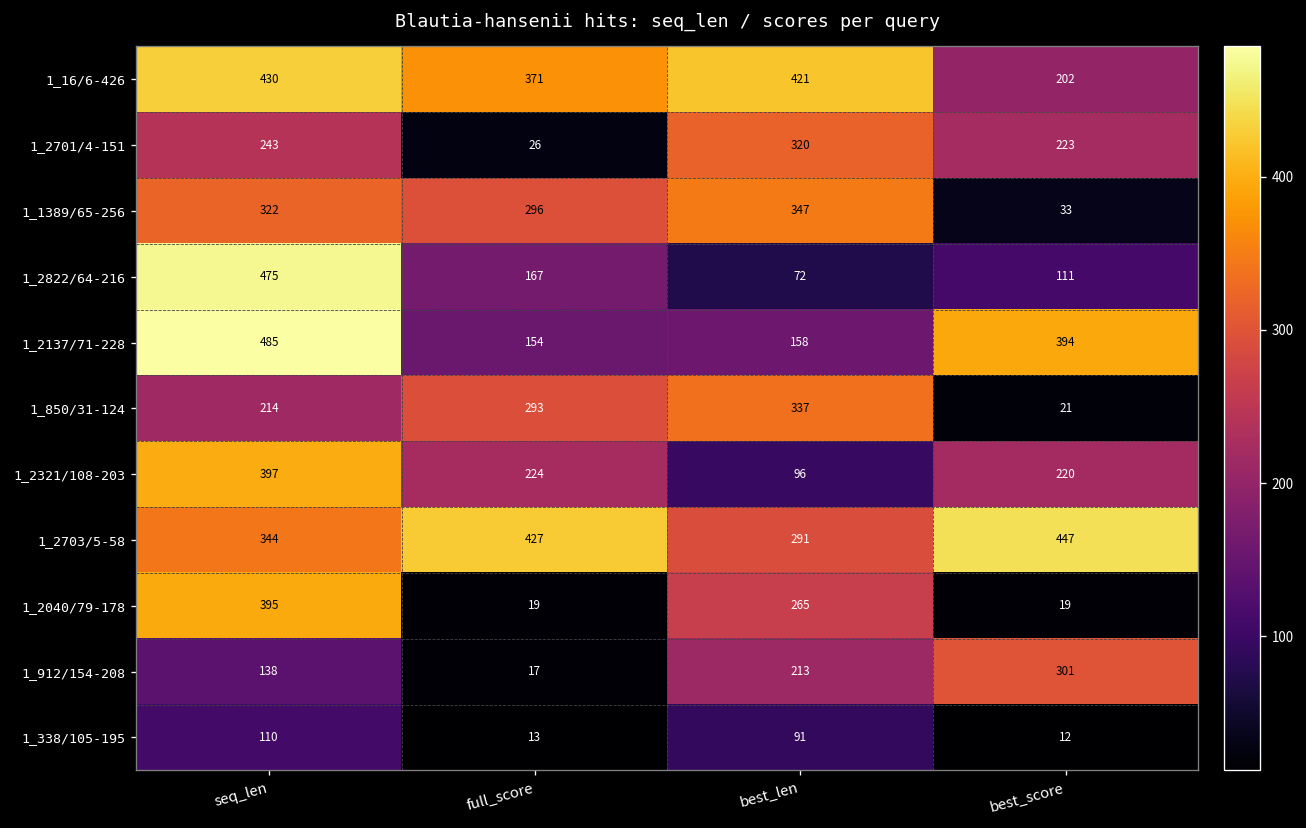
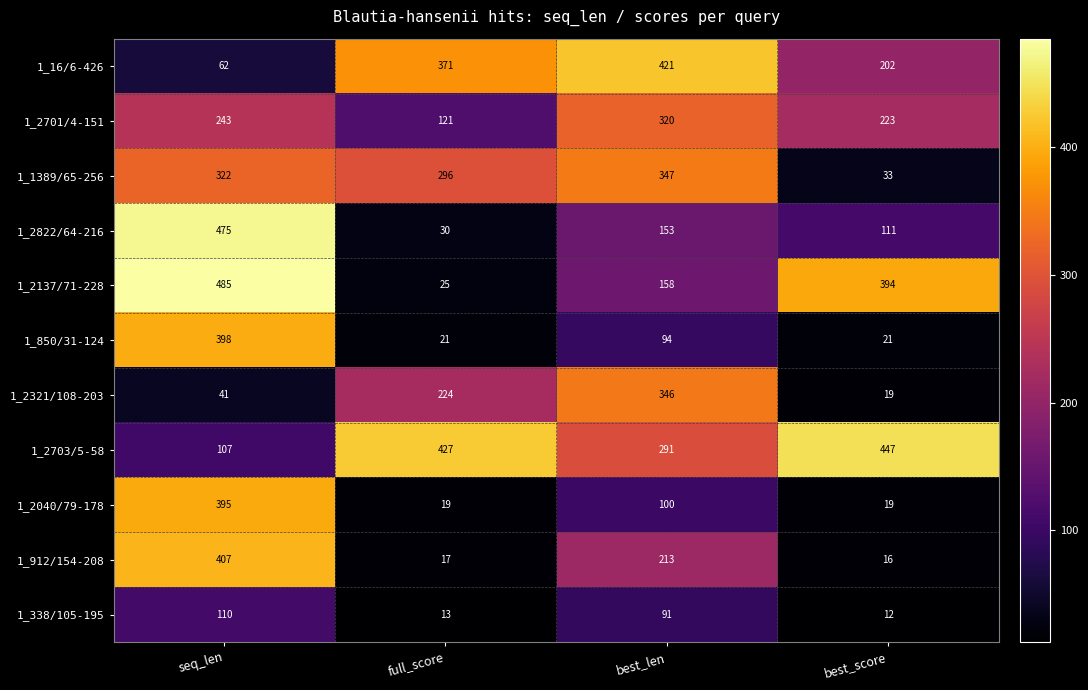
1_16/6-426, seq_len: 430 -> 62
1_2701/4-151, full_score: 26 -> 121
1_2822/64-216, full_score: 167 -> 30
1_2822/64-216, best_len: 72 -> 153
1_2137/71-228, full_score: 154 -> 25
1_850/31-124, seq_len: 214 -> 398
1_850/31-124, full_score: 293 -> 21
1_850/31-124, best_len: 337 -> 94
1_2321/108-203, seq_len: 397 -> 41
1_2321/108-203, best_len: 96 -> 346
1_2321/108-203, best_score: 220 -> 19
1_2703/5-58, seq_len: 344 -> 107
1_2040/79-178, best_len: 265 -> 100
1_912/154-208, seq_len: 138 -> 407
1_912/154-208, best_score: 301 -> 16
